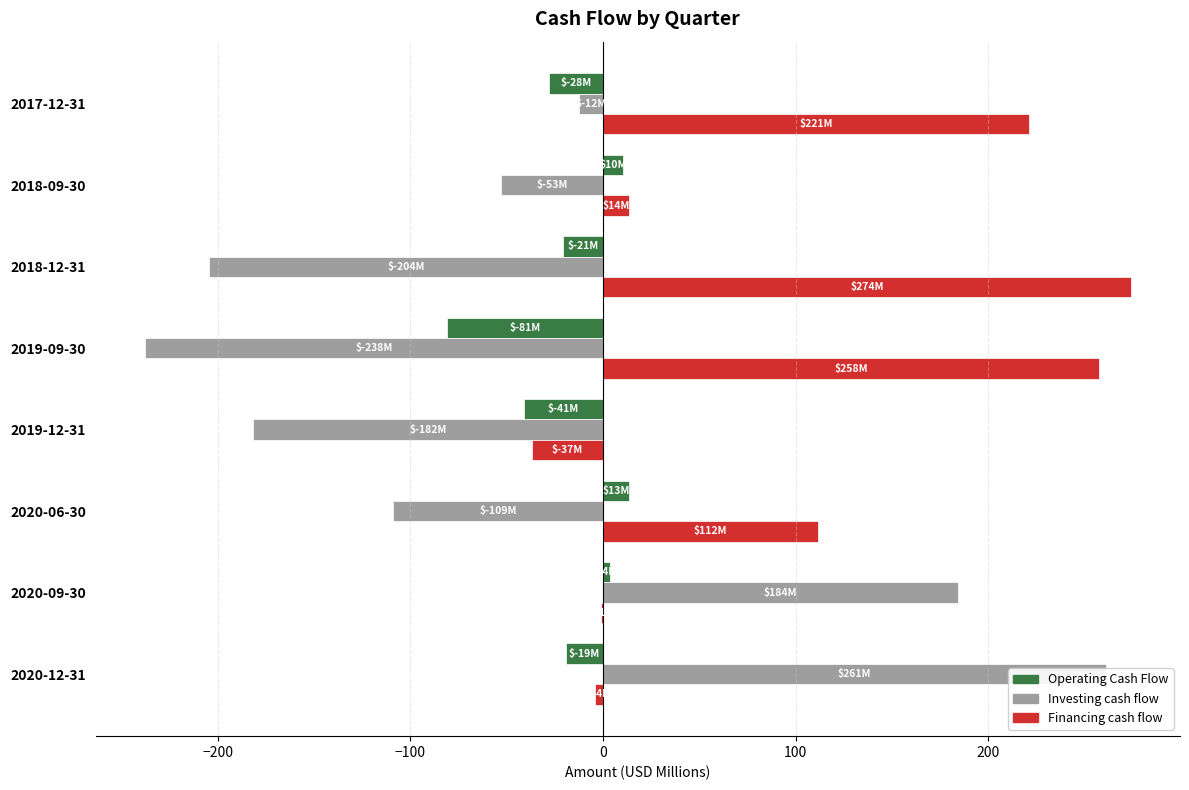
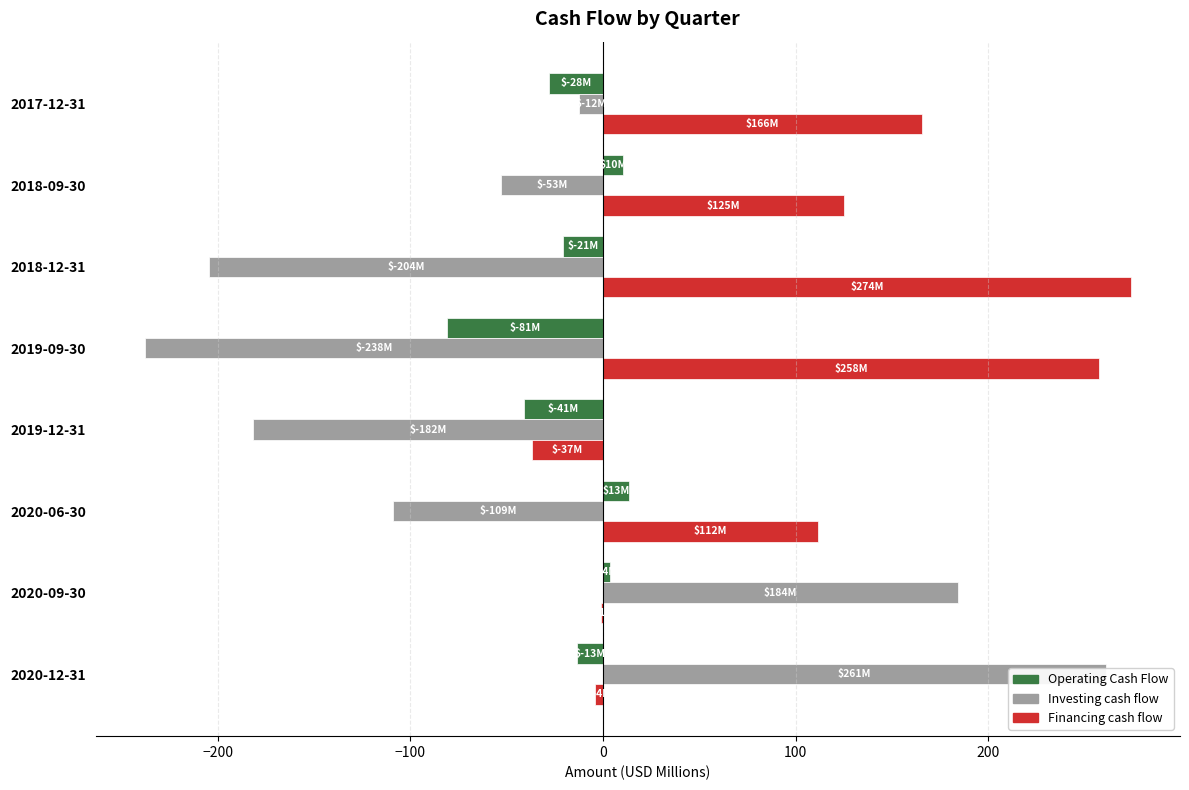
Financing cash flow, 2017-12-31: $221M -> $166M
Financing cash flow, 2018-09-30: $14M -> $125M
Operating Cash Flow, 2020-12-31: $-19M -> $-13M
